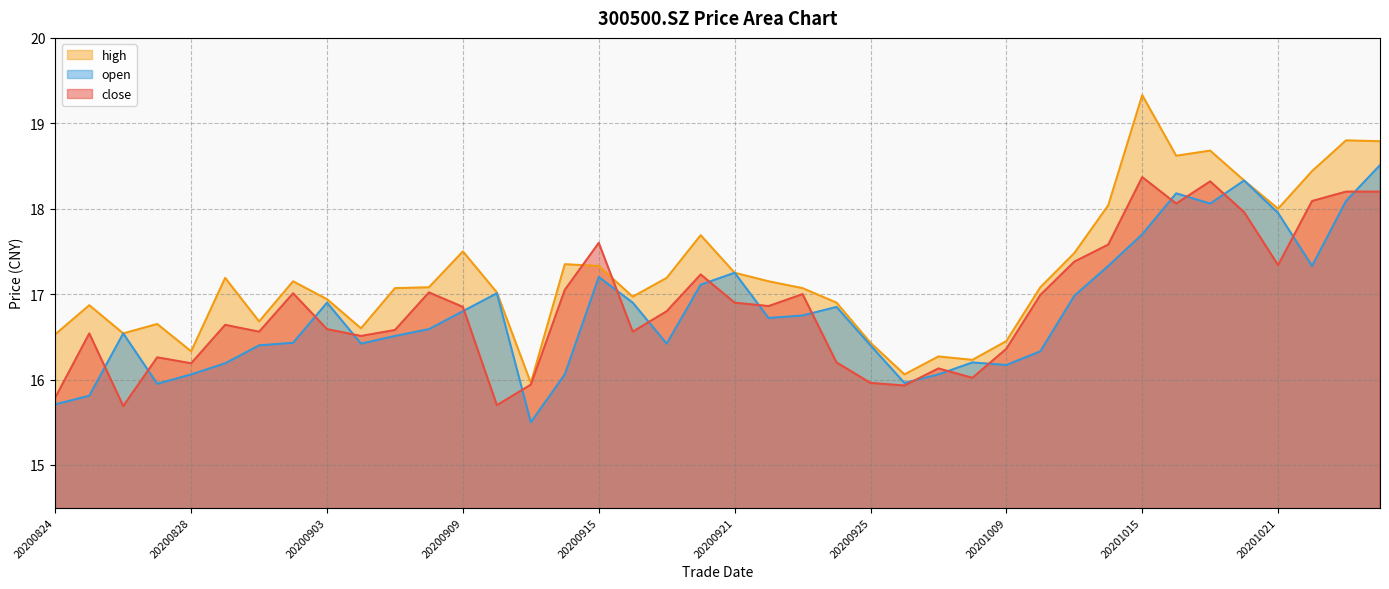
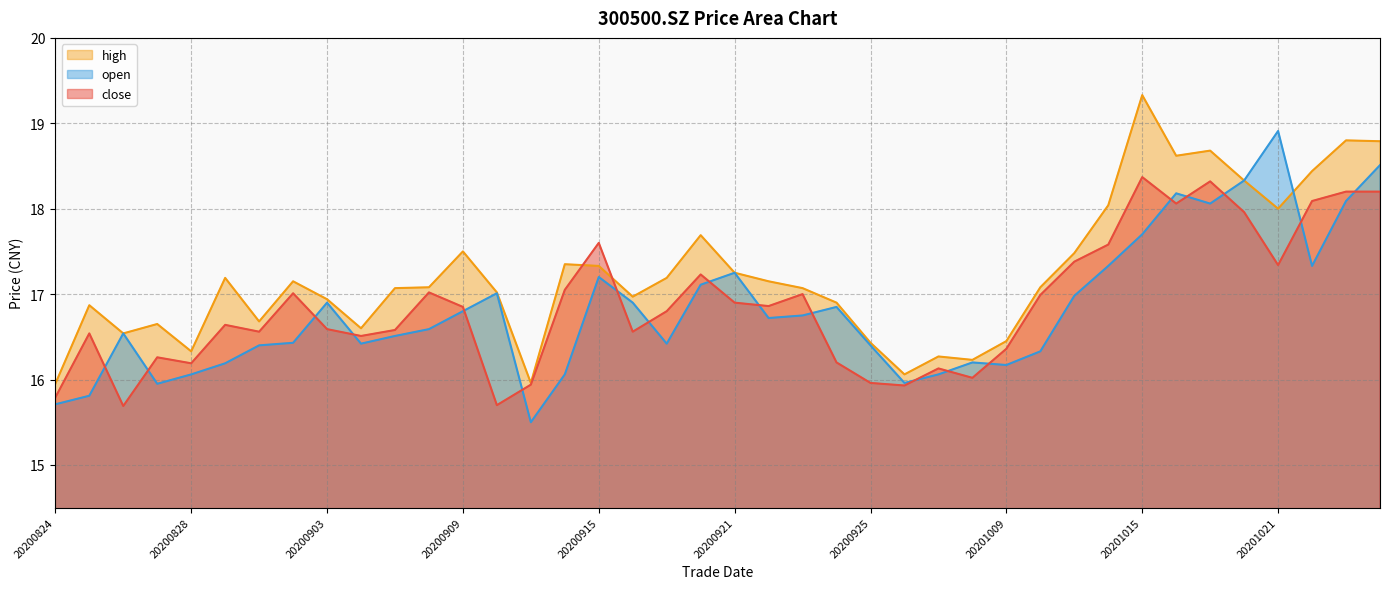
high, 20200824: 16.5 -> 16.0
open, 20201021: 18.0 -> 18.9
